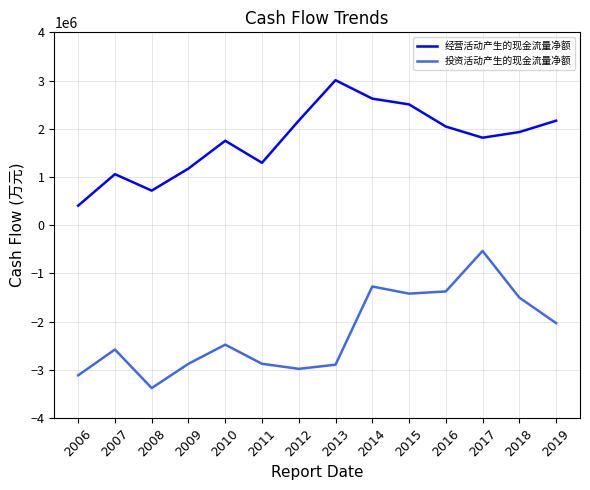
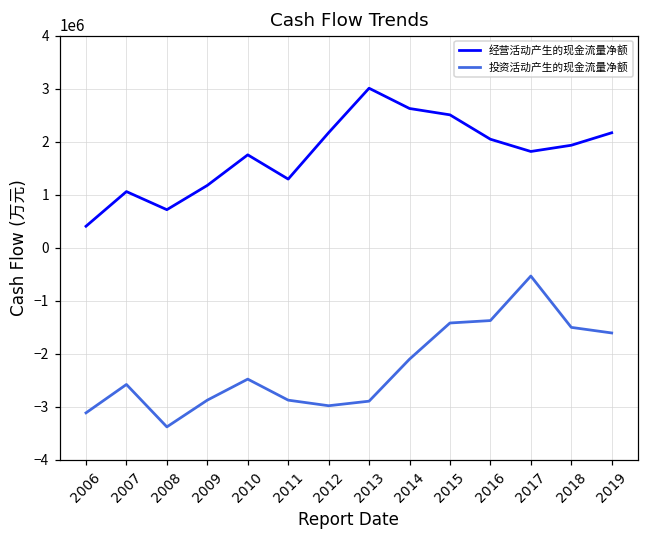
投资活动产生的现金流量净额, 2014: -1300000 -> -2100000
投资活动产生的现金流量净额, 2019: -2000000 -> -1600000
